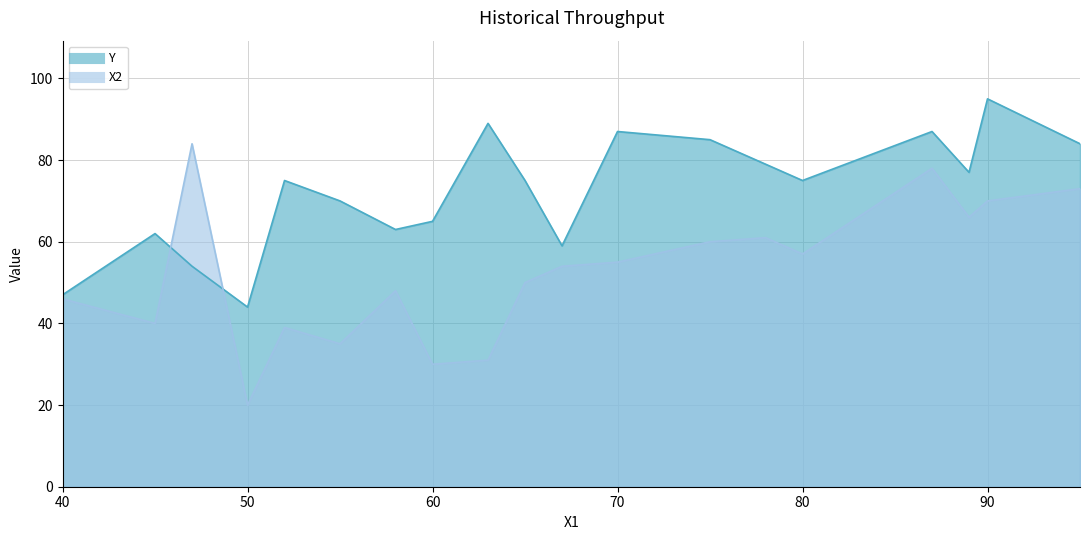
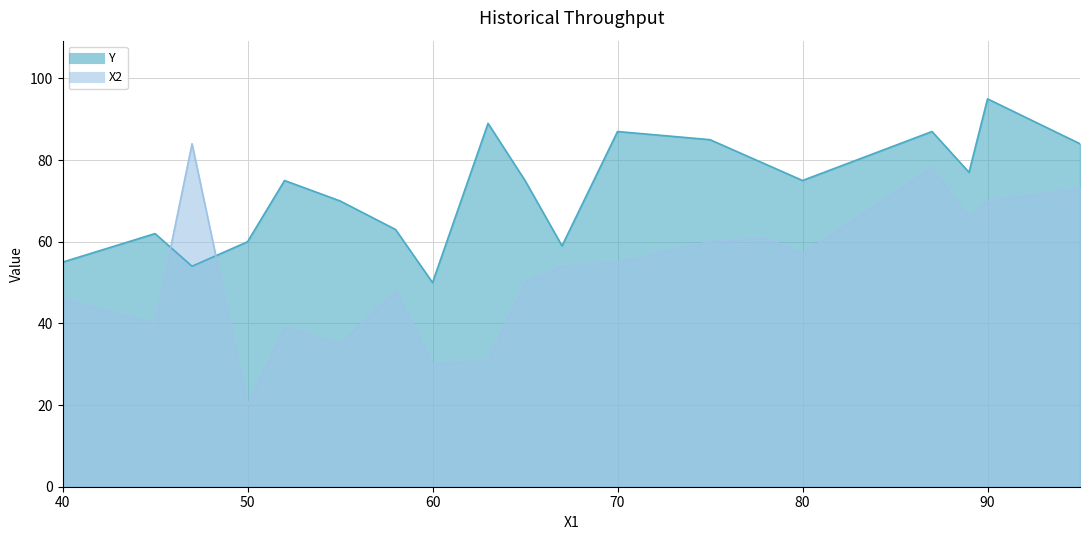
Y, 40: 47 -> 55
Y, 50: 44 -> 60
Y, 60: 65 -> 50
